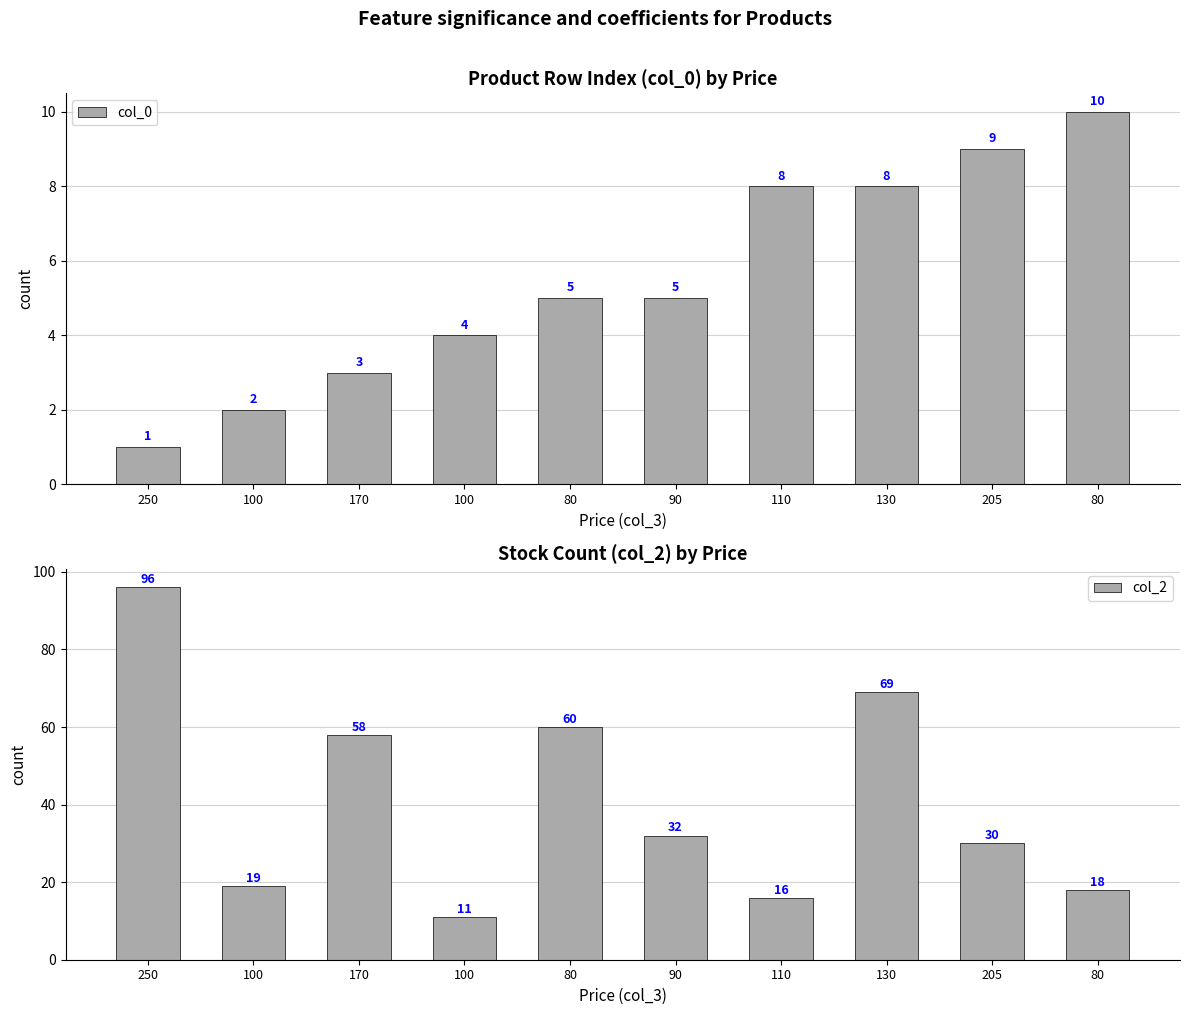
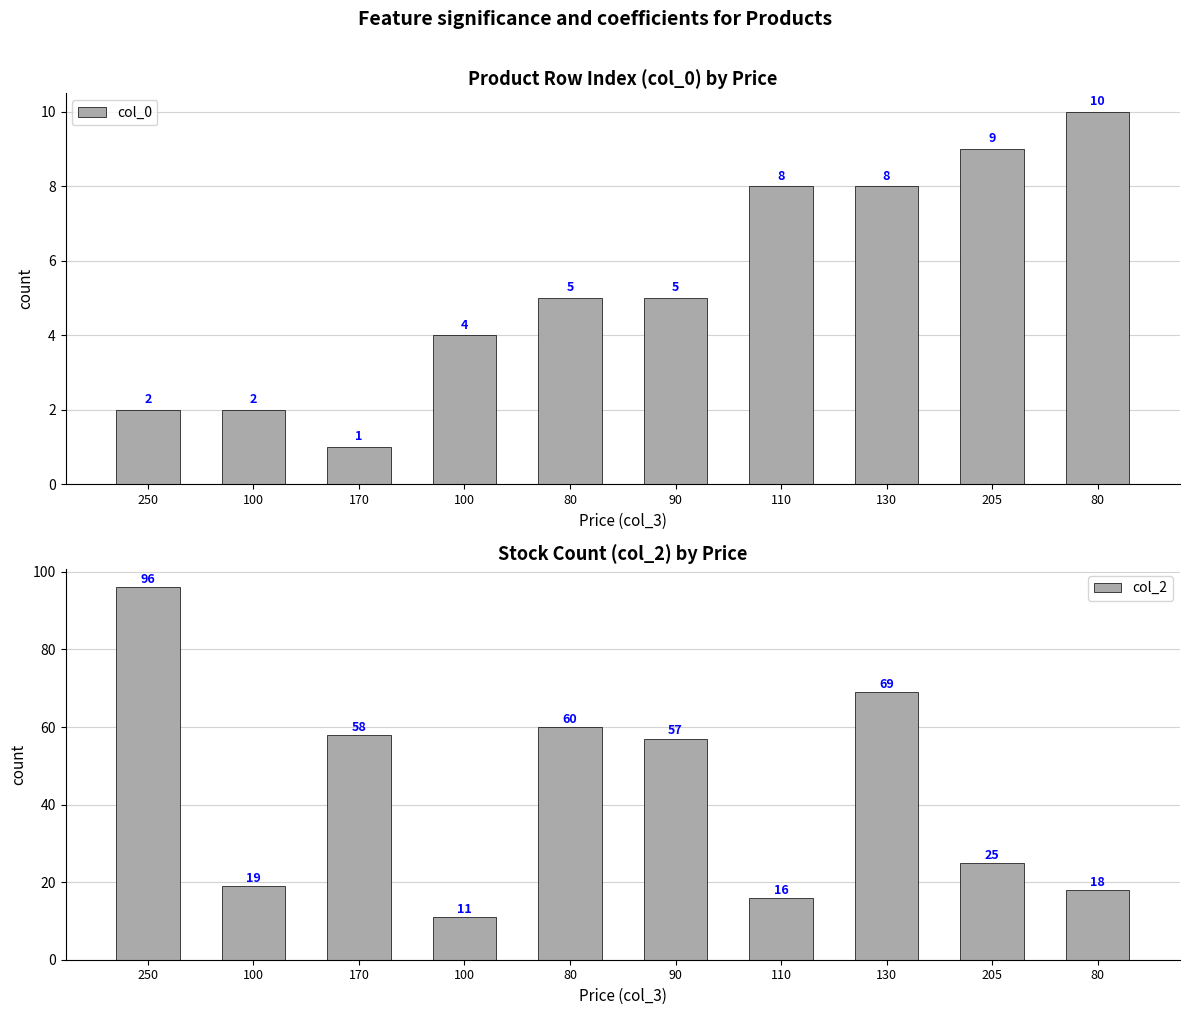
Product Row Index (col_0) by Price, 250: 1 -> 2
Product Row Index (col_0) by Price, 170: 3 -> 1
Stock Count (col_2) by Price, 90: 32 -> 57
Stock Count (col_2) by Price, 205: 30 -> 25
